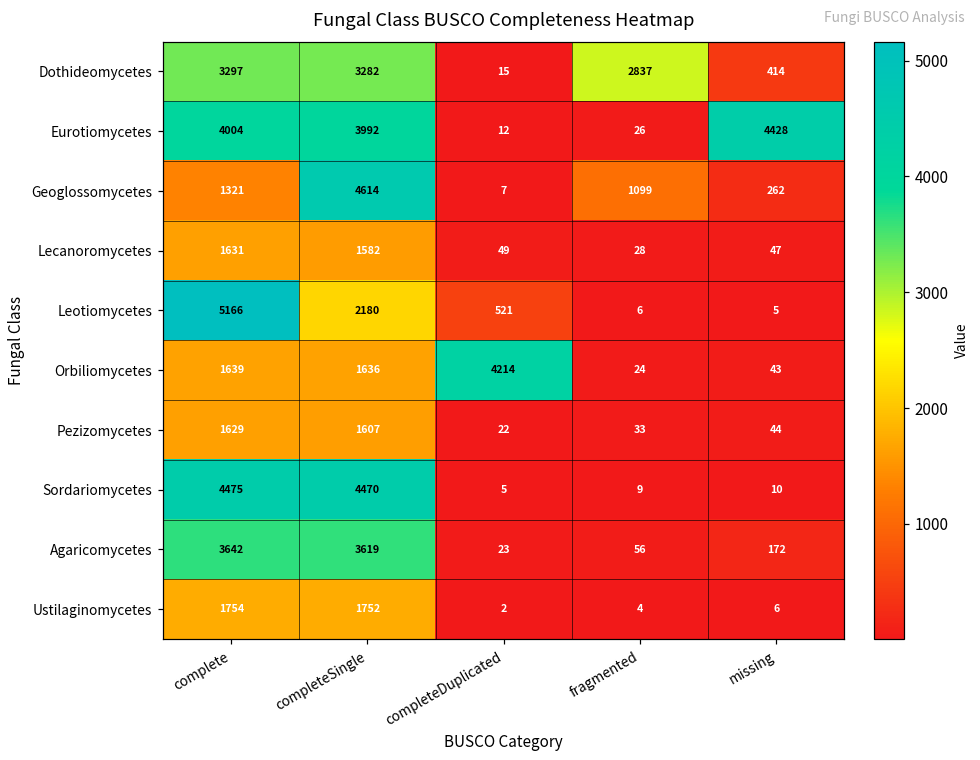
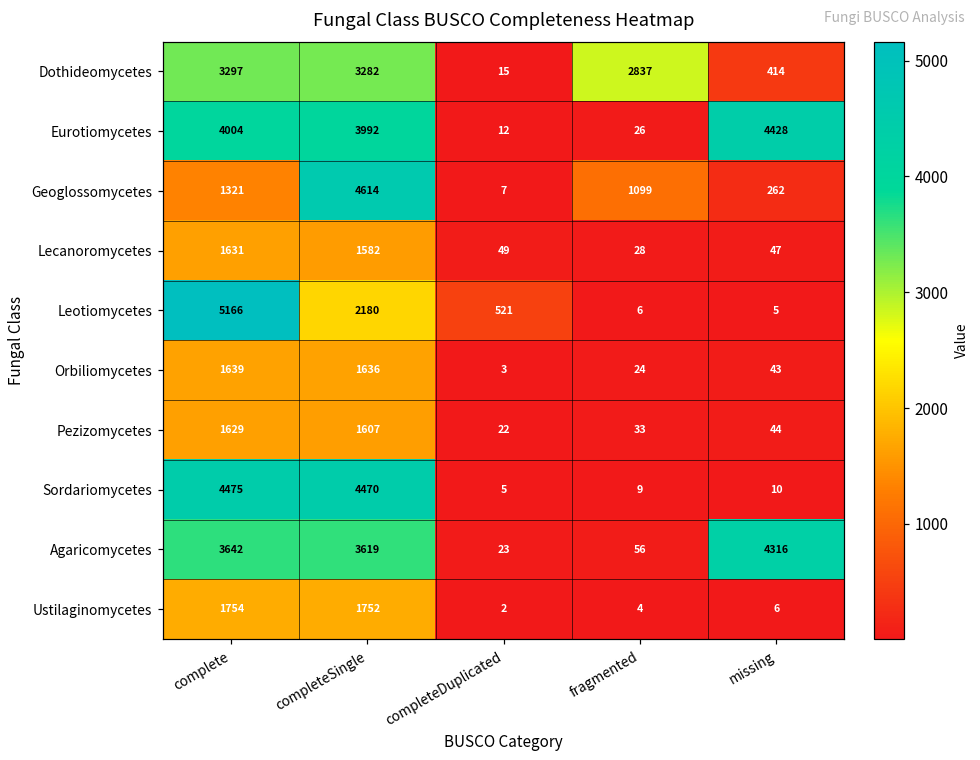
Orbiliomycetes, completeDuplicated: 4214 -> 3
Agaricomycetes, missing: 172 -> 4316
